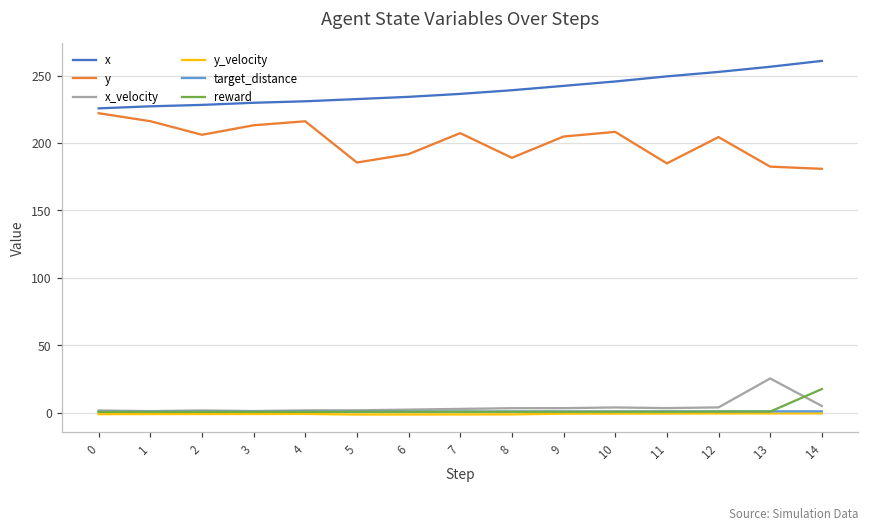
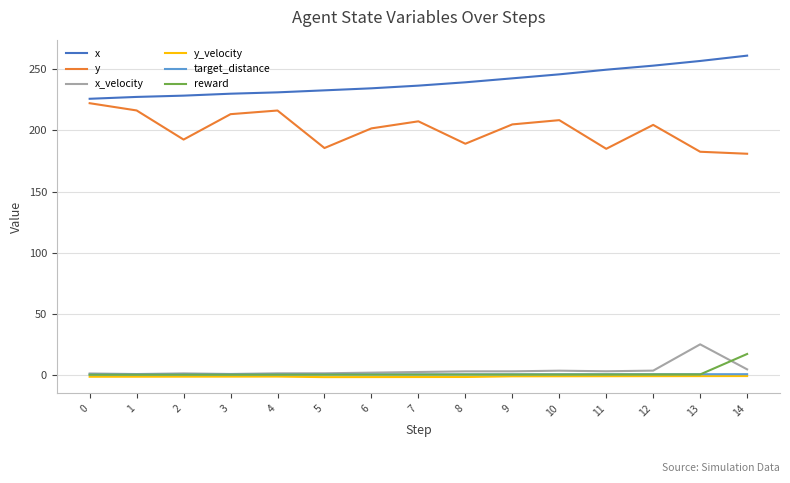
y, 2: 206 -> 192
y, 6: 192 -> 202
